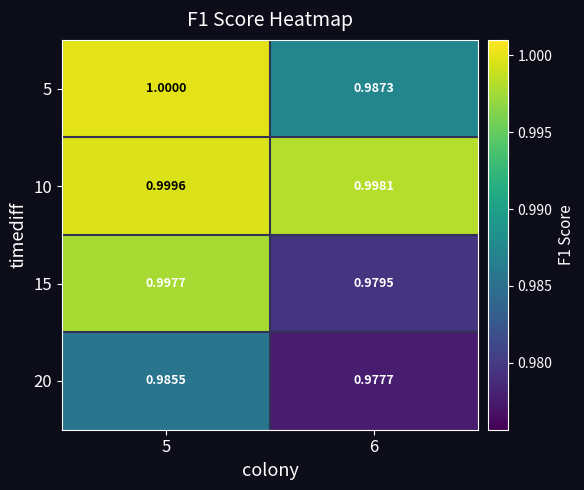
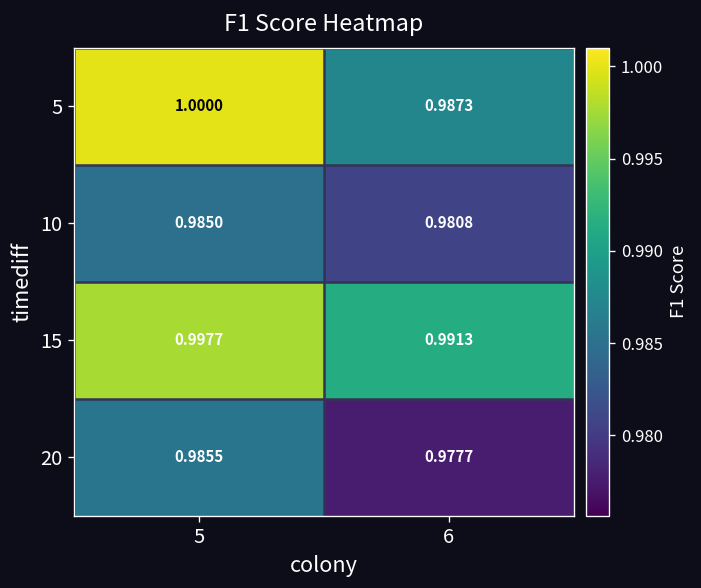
10, 5: 0.9996 -> 0.9850
10, 6: 0.9981 -> 0.9808
15, 6: 0.9795 -> 0.9913
